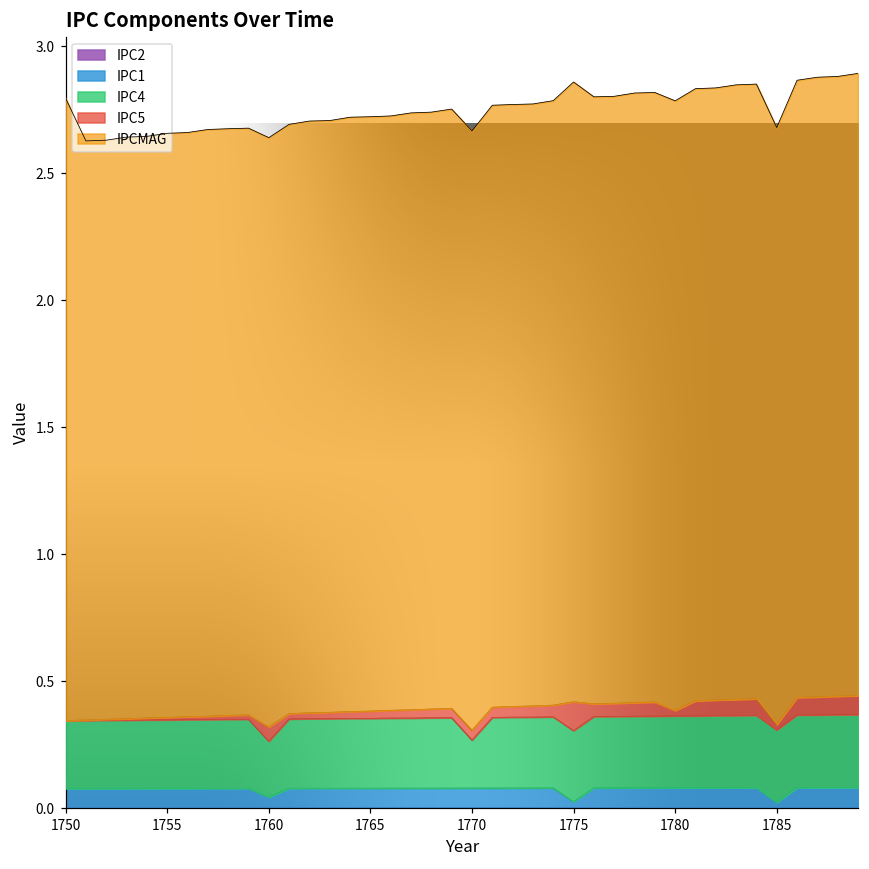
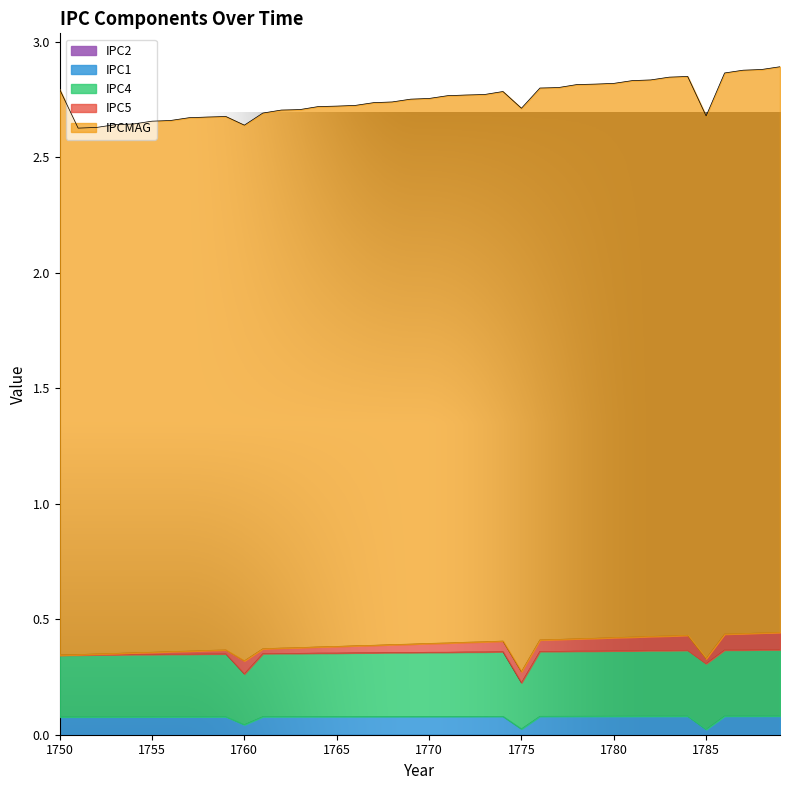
IPC4, 1770: 0.19 -> 0.28
IPC4, 1775: 0.28 -> 0.20
IPC5, 1775: 0.11 -> 0.05
IPC5, 1780: 0.02 -> 0.06
